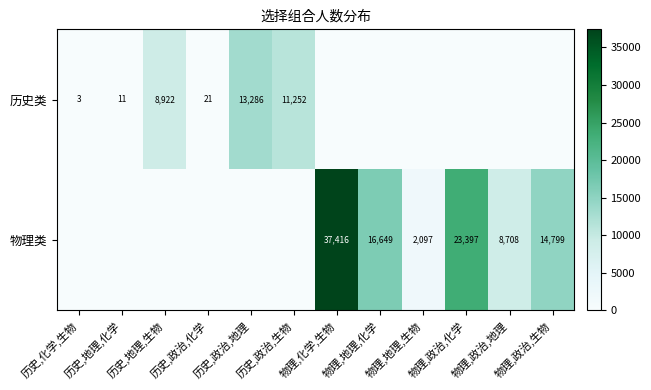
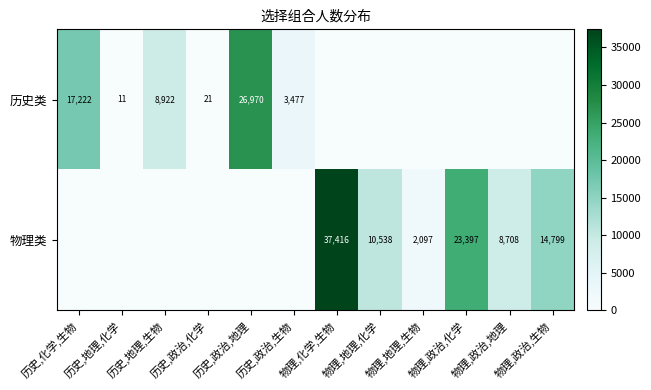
历史类, 历史,化学,生物: 3 -> 17,222
历史类, 历史,政治,地理: 13,286 -> 26,970
历史类, 历史,政治,生物: 11,252 -> 3,477
物理类, 物理,地理,化学: 16,649 -> 10,538
